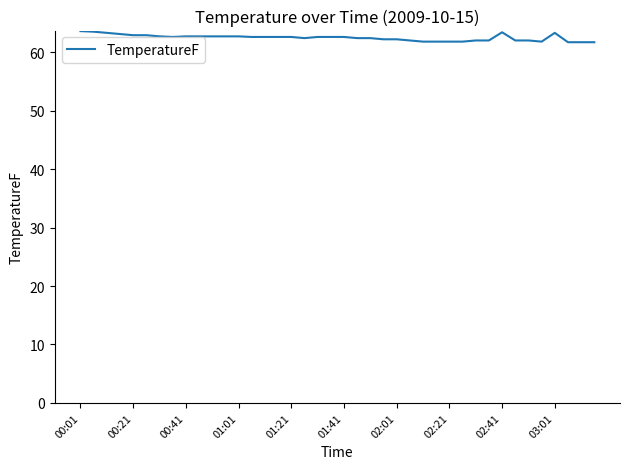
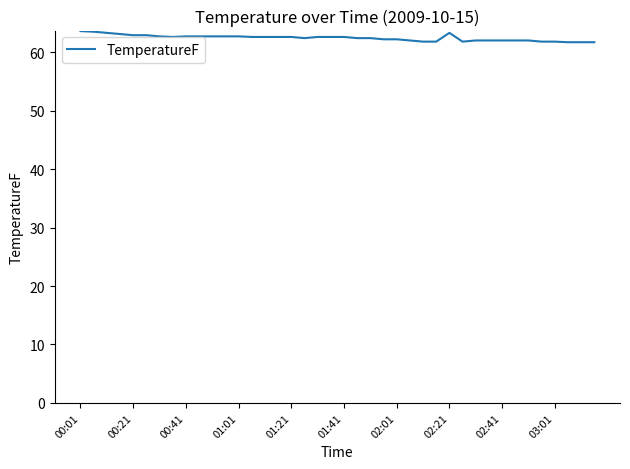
02:21: 62 -> 63
02:41: 63 -> 62
03:01: 63 -> 62
